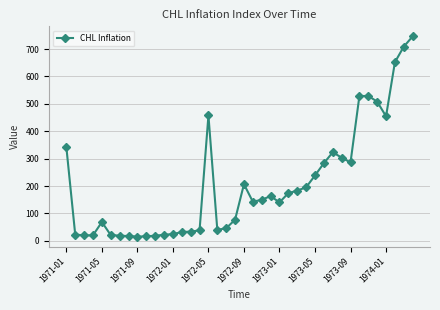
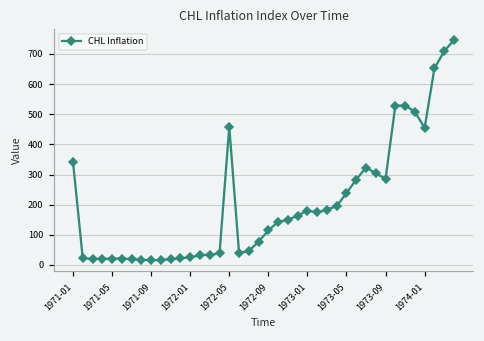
1971-05: 70 -> 20
1972-09: 210 -> 110
1973-01: 140 -> 180
